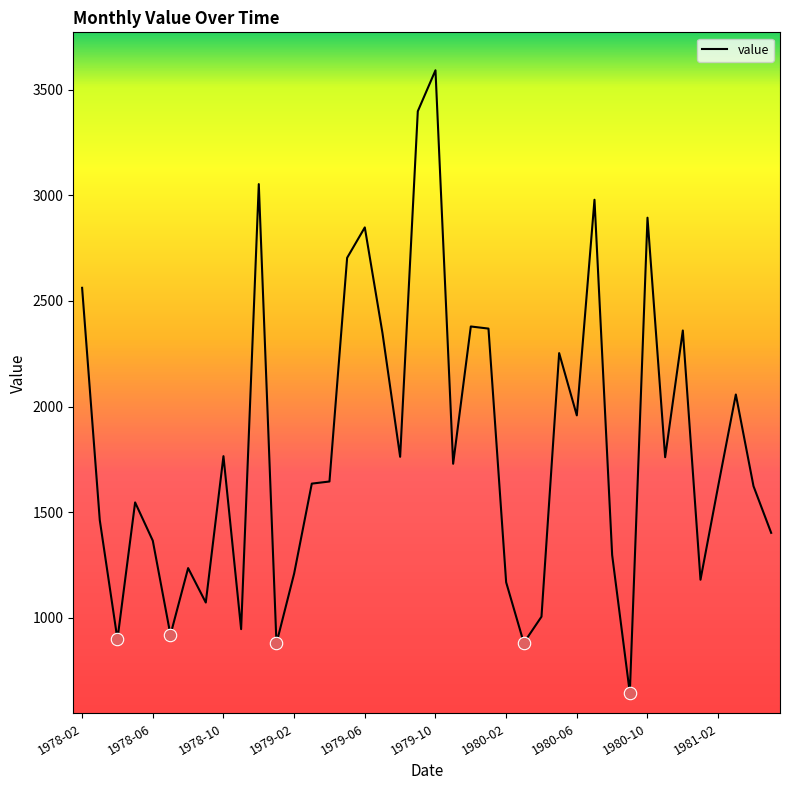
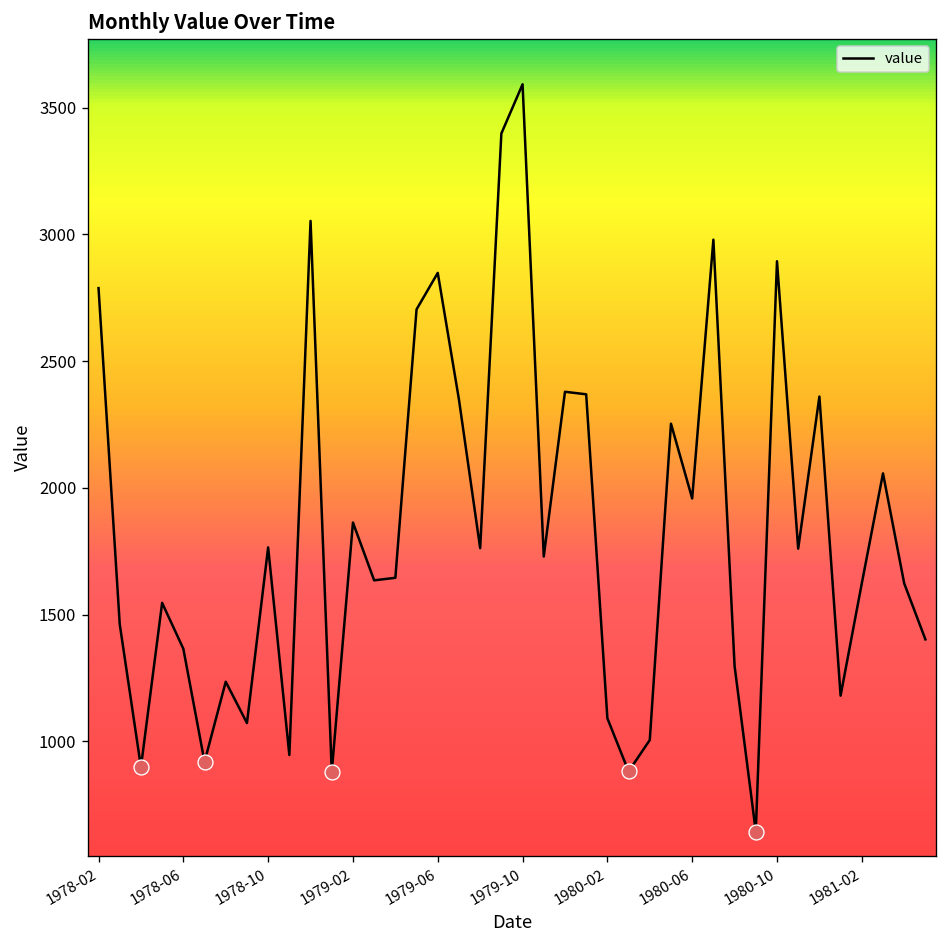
value, 1978-02: 2560 -> 2790
value, 1979-02: 1210 -> 1860
value, 1980-02: 1170 -> 1090
